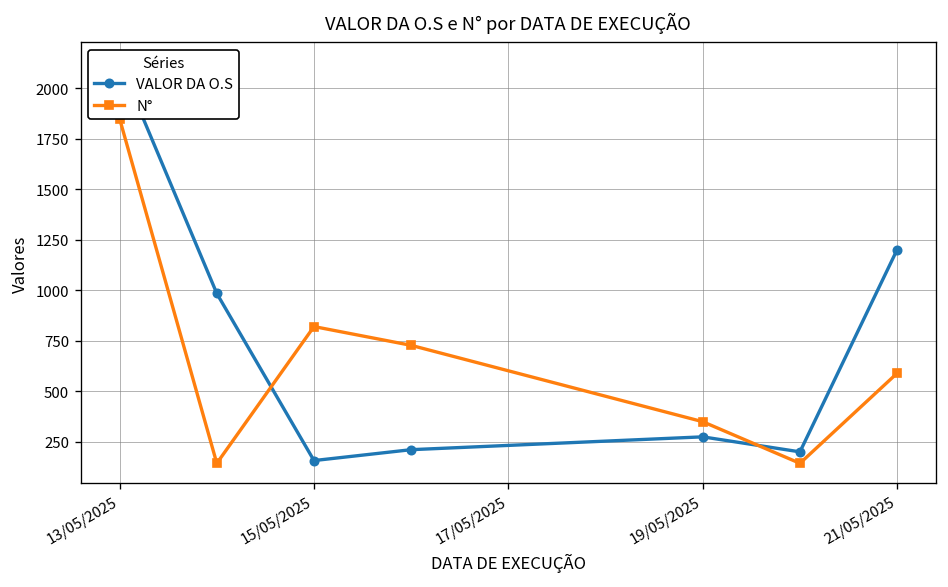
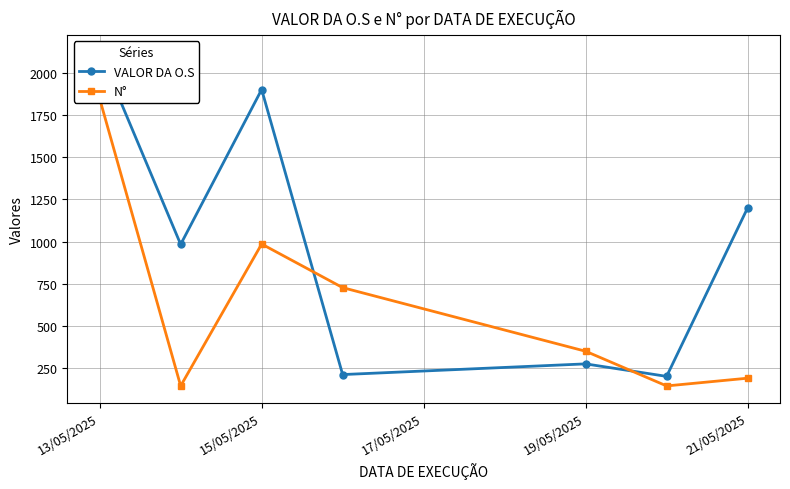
VALOR DA O.S, 15/05/2025: 160 -> 1900
N°, 15/05/2025: 820 -> 990
N°, 21/05/2025: 590 -> 190
